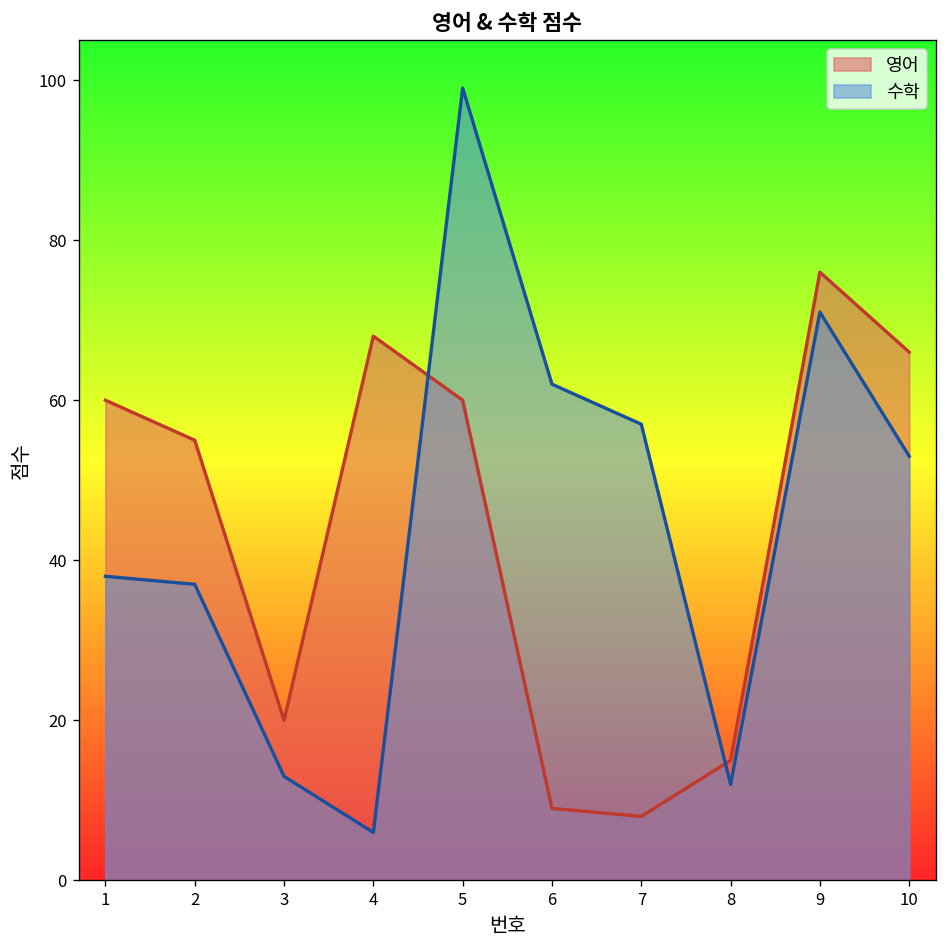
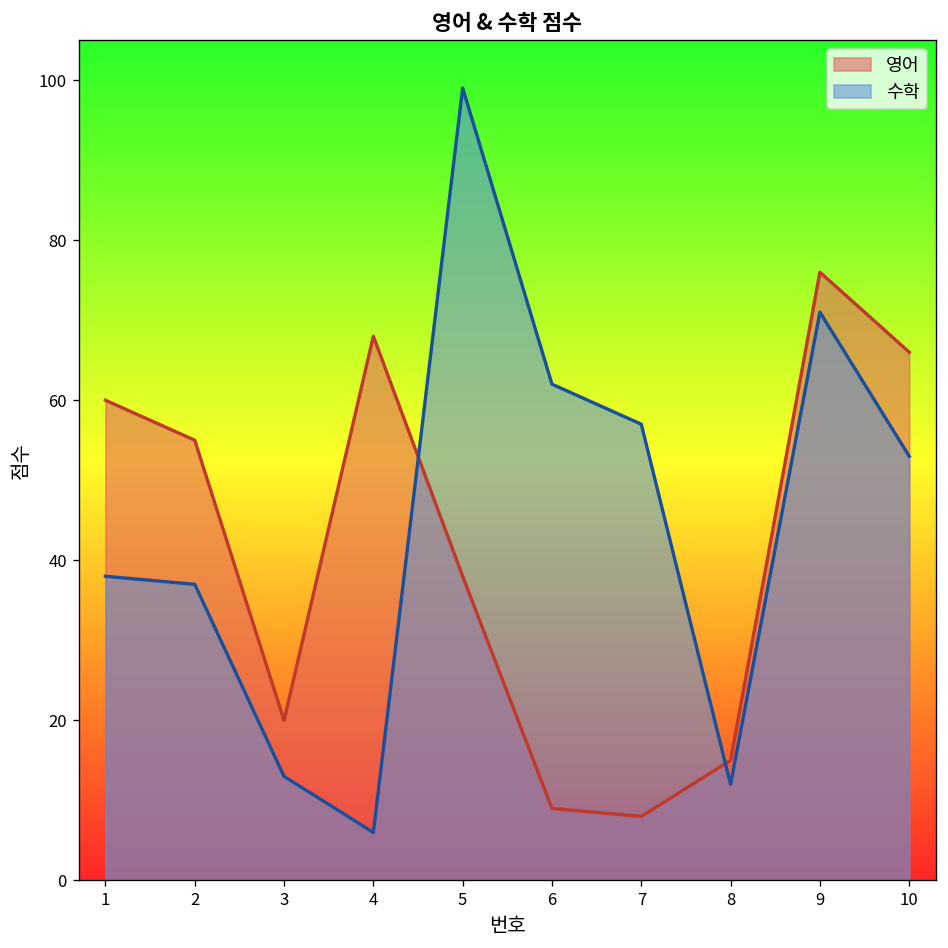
영어, 5: 60 -> 38
